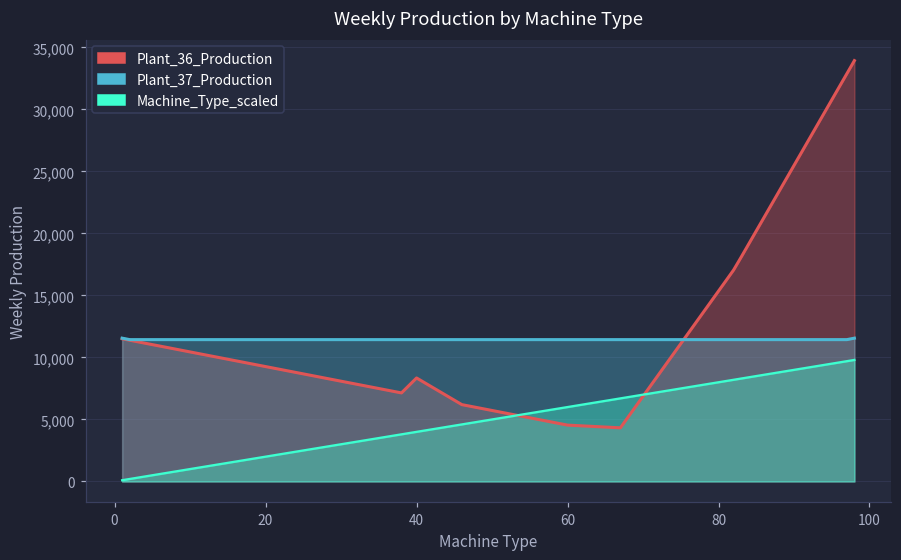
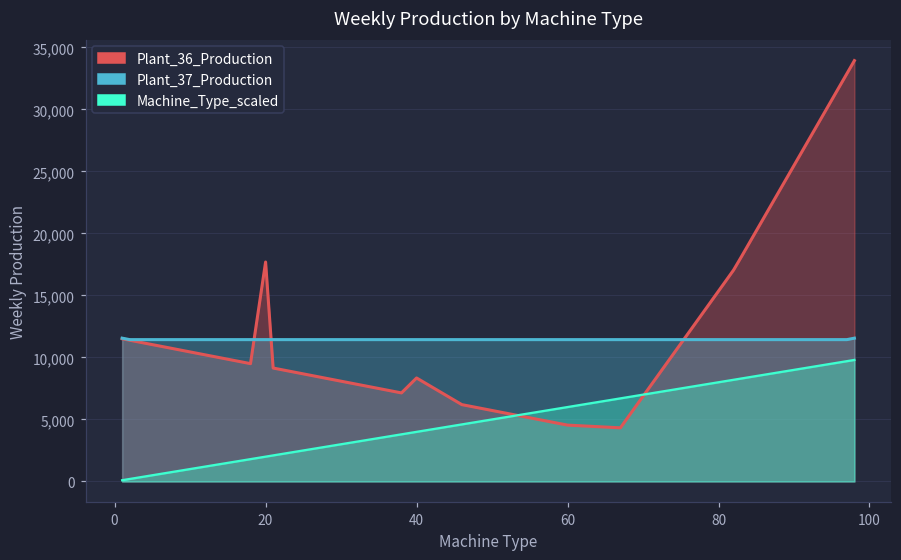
Plant_36_Production, 20: 9,300 -> 17,700
